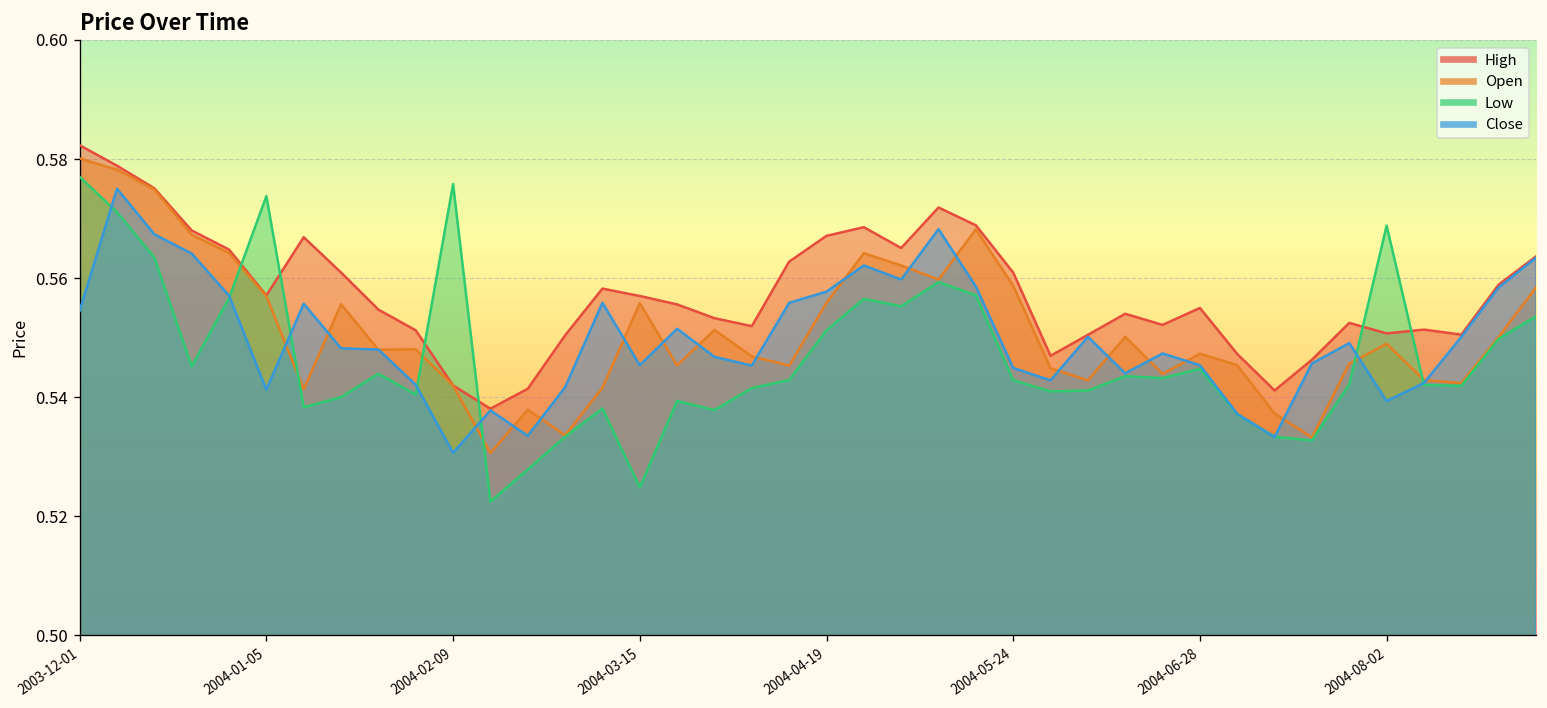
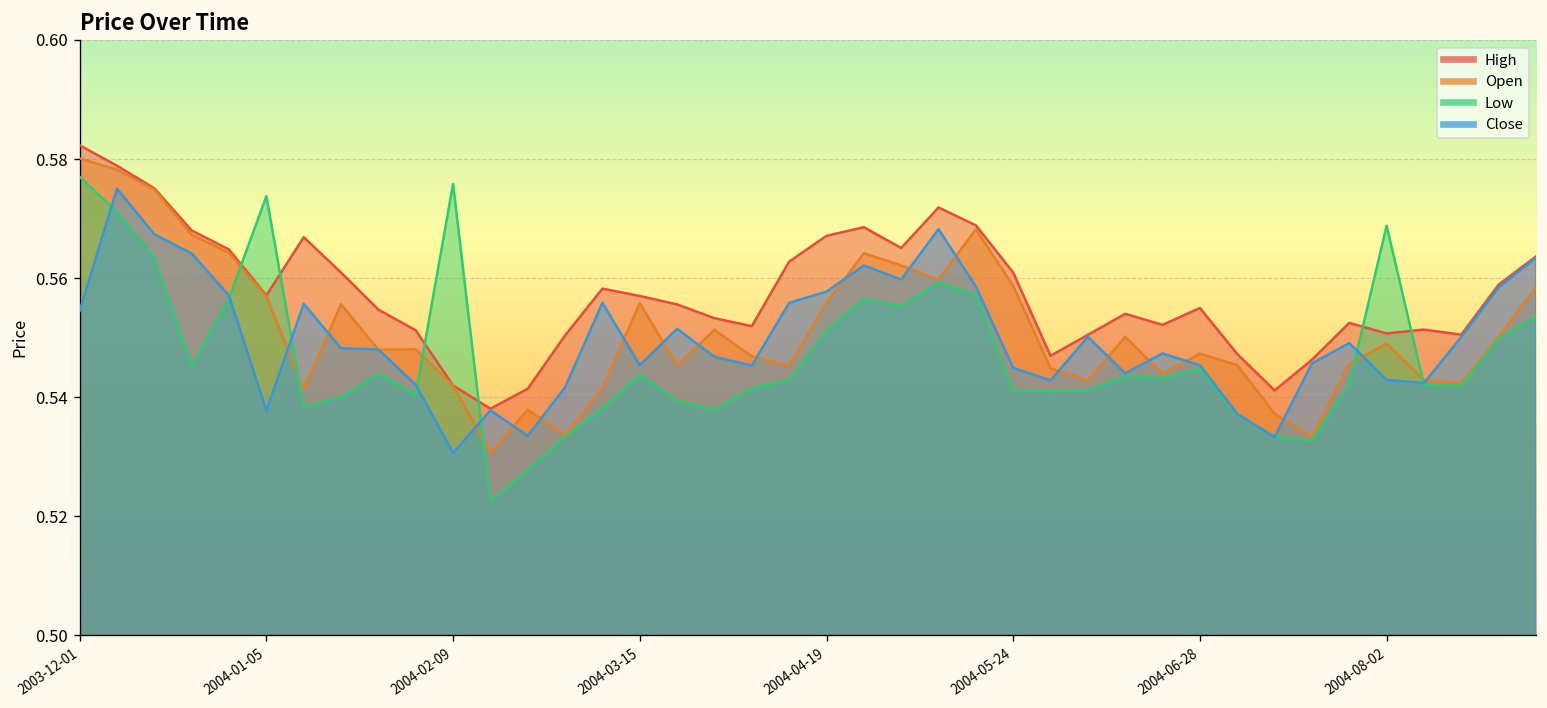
Close, 2004-01-05: 0.541 -> 0.538
Low, 2004-03-15: 0.525 -> 0.544
Low, 2004-05-24: 0.543 -> 0.541
Close, 2004-08-02: 0.539 -> 0.543
